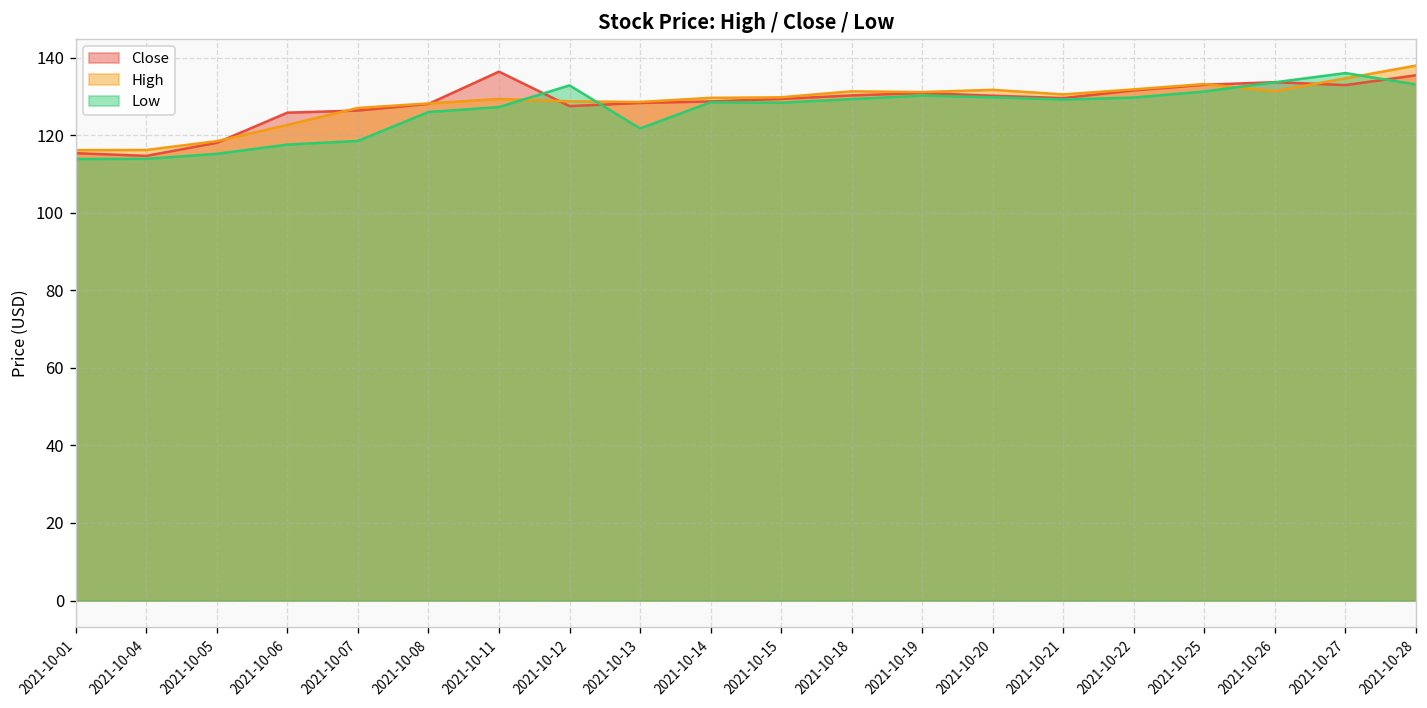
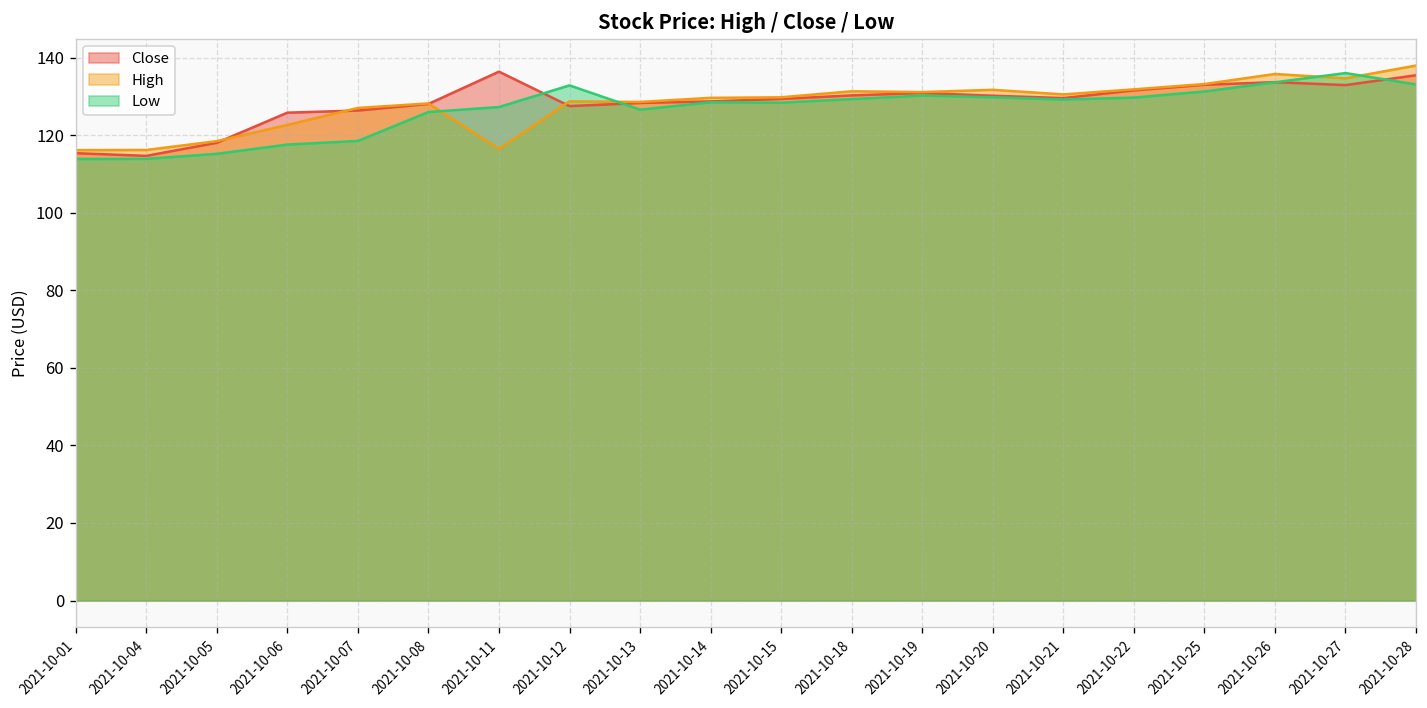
High, 2021-10-11: 129 -> 116
Low, 2021-10-13: 122 -> 127
High, 2021-10-26: 131 -> 136
